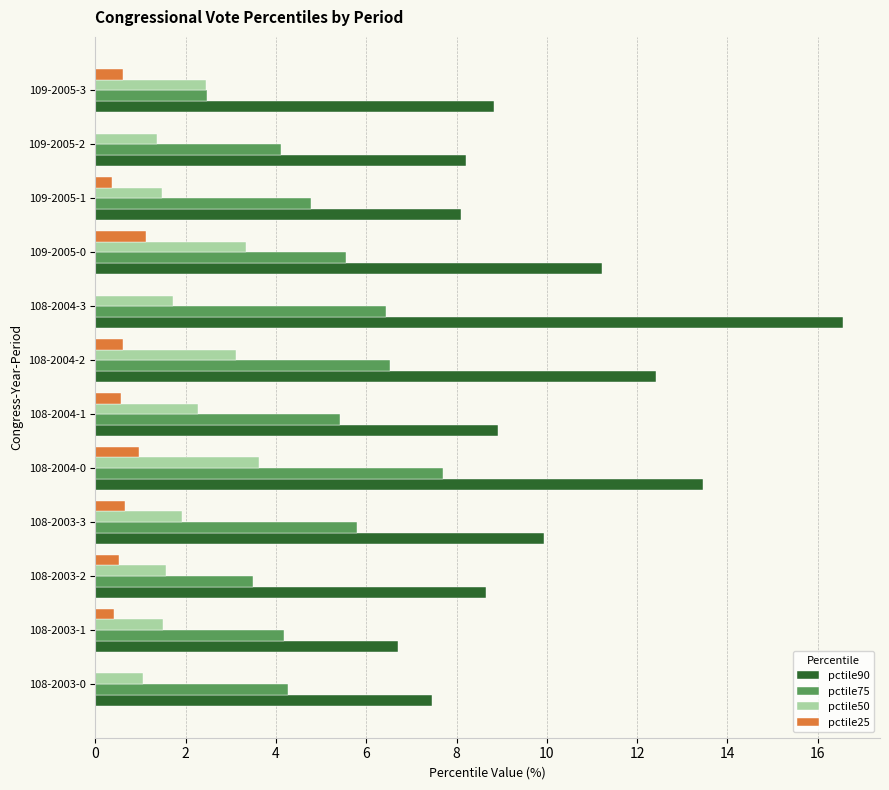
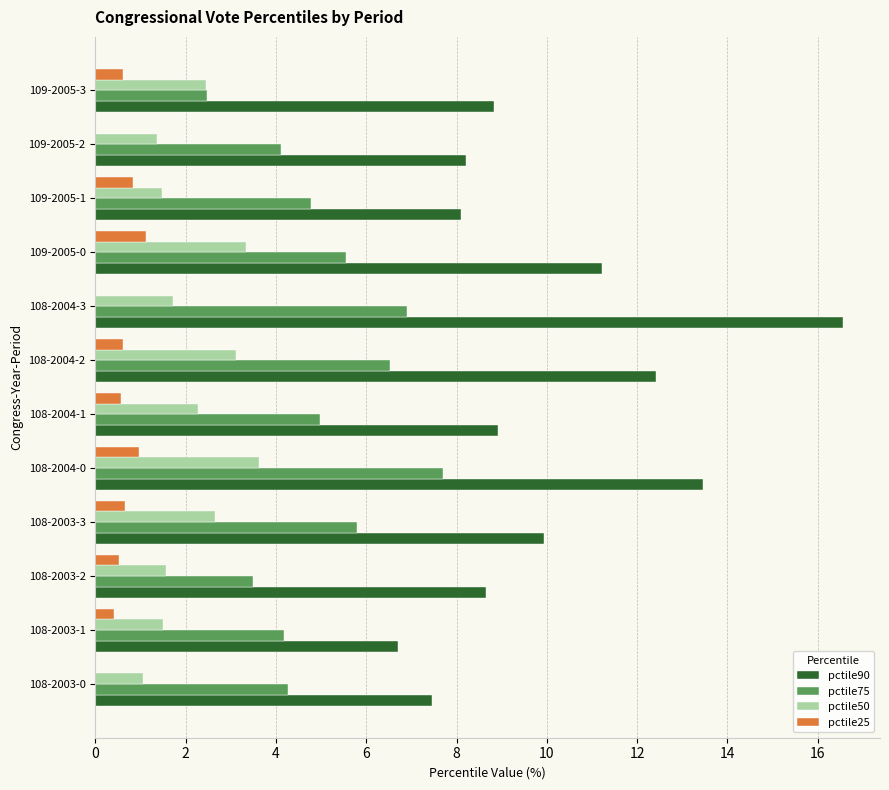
pctile25, 109-2005-1: 0.4 -> 0.8
pctile75, 108-2004-3: 6.4 -> 6.9
pctile75, 108-2004-1: 5.4 -> 5.0
pctile50, 108-2003-3: 1.9 -> 2.6
